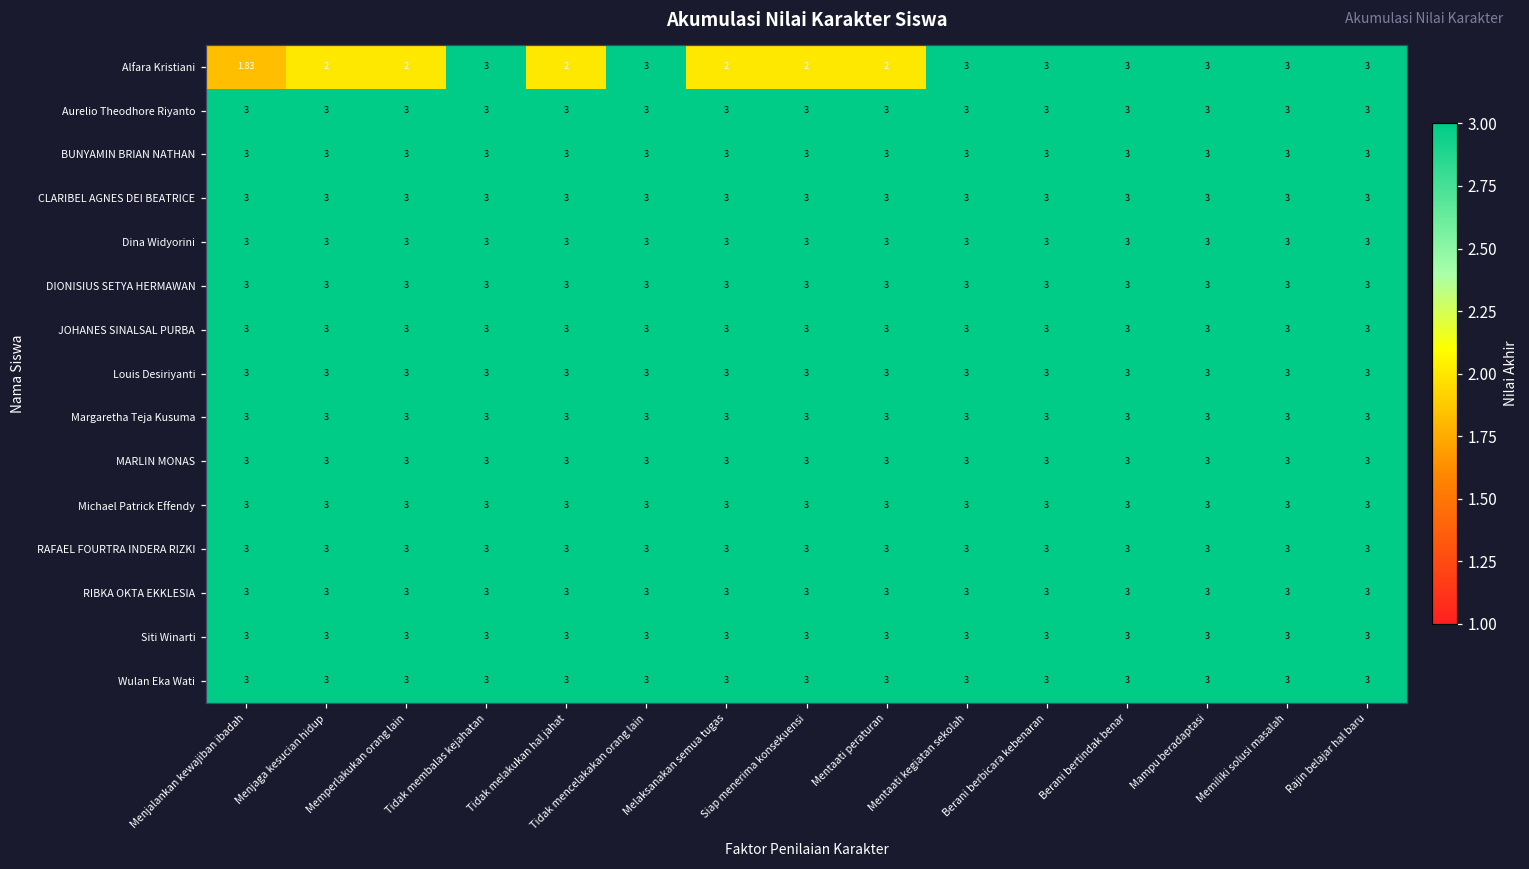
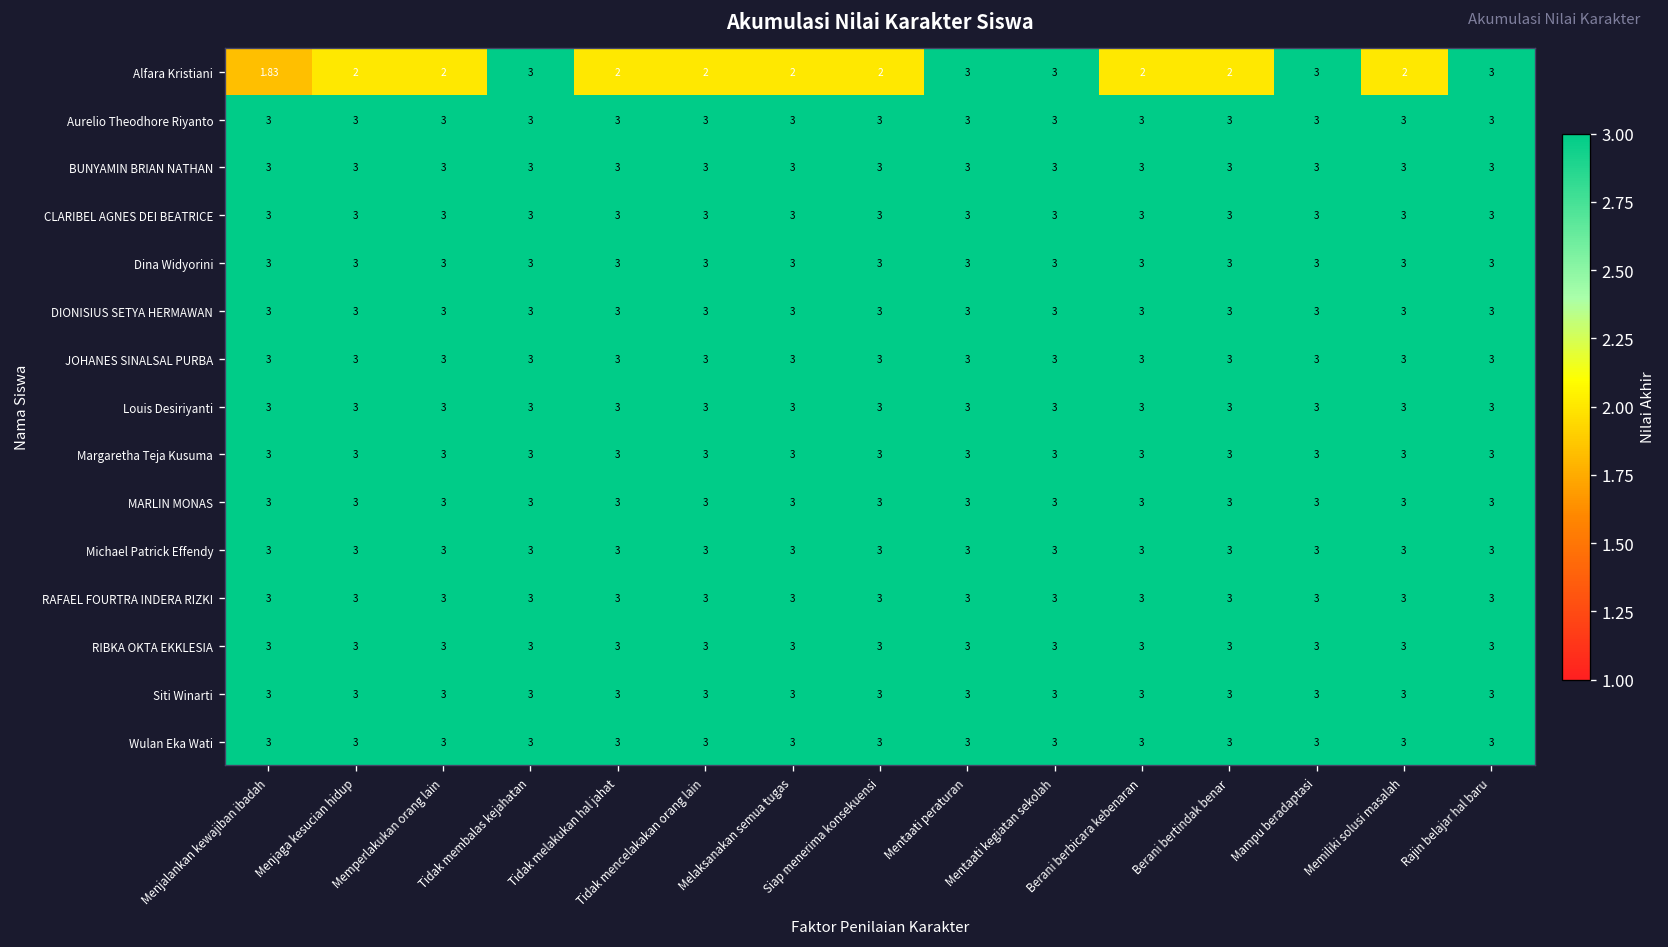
Alfara Kristiani, Tidak mencelakakan orang lain: 3 -> 2
Alfara Kristiani, Mentaati peraturan: 2 -> 3
Alfara Kristiani, Berani berbicara kebenaran: 3 -> 2
Alfara Kristiani, Berani bertindak benar: 3 -> 2
Alfara Kristiani, Memiliki solusi masalah: 3 -> 2
